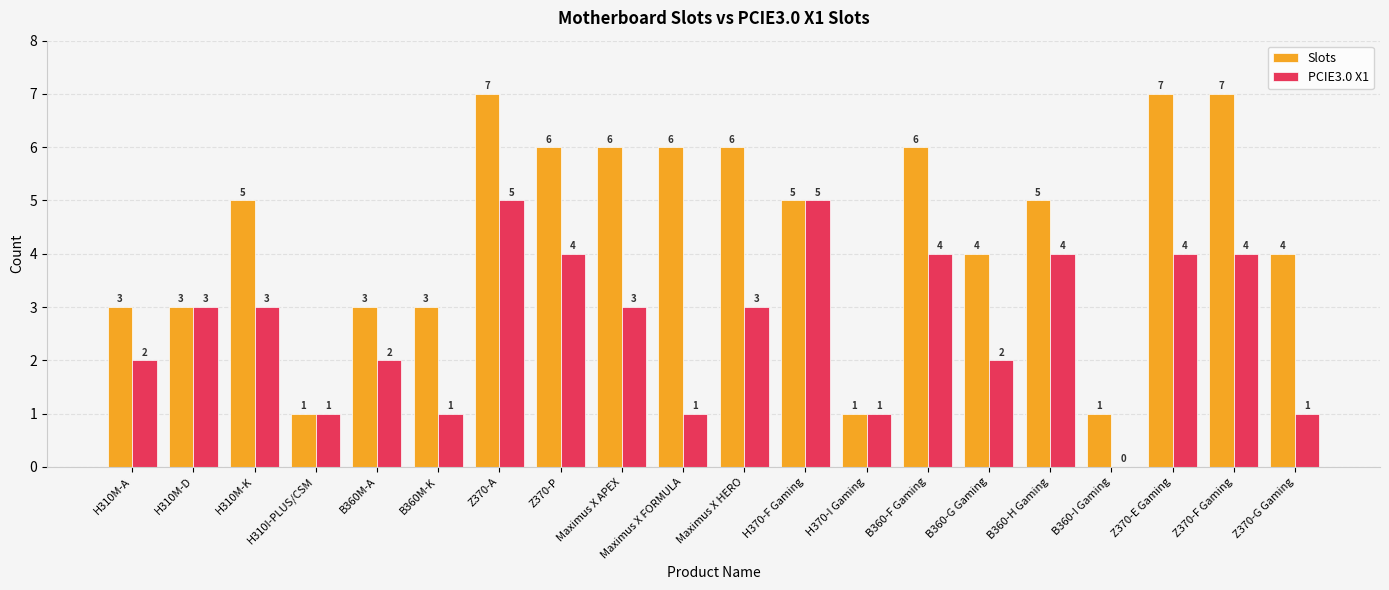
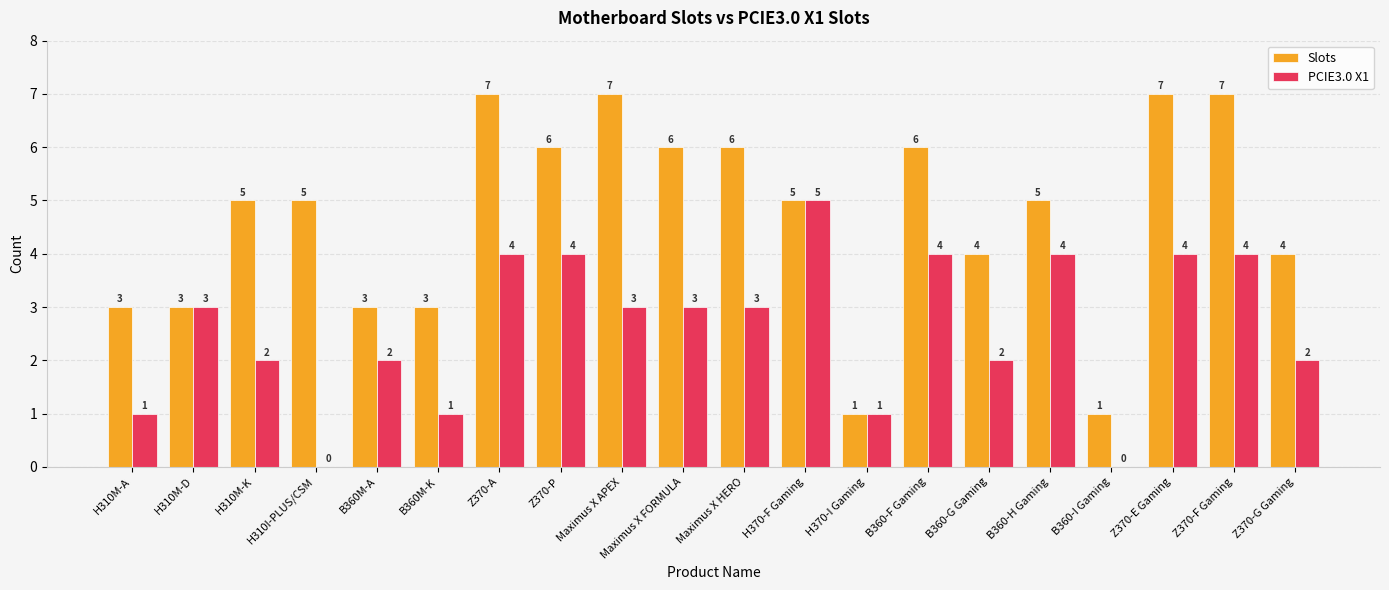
PCIE3.0 X1, H310M-A: 2 -> 1
PCIE3.0 X1, H310M-K: 3 -> 2
Slots, H310I-PLUS/CSM: 1 -> 5
PCIE3.0 X1, H310I-PLUS/CSM: 1 -> 0
PCIE3.0 X1, Z370-A: 5 -> 4
Slots, Maximus X APEX: 6 -> 7
PCIE3.0 X1, Maximus X FORMULA: 1 -> 3
PCIE3.0 X1, Z370-G Gaming: 1 -> 2
